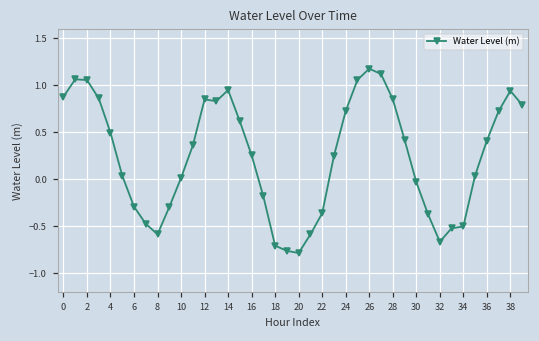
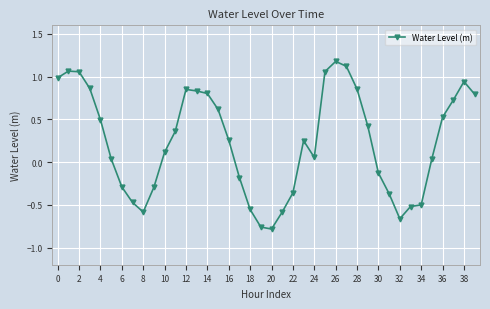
0: 0.9 -> 1.0
10: 0.0 -> 0.1
14: 1.0 -> 0.8
18: -0.7 -> -0.6
24: 0.7 -> 0.1
30: 0.0 -> -0.1
36: 0.4 -> 0.5
